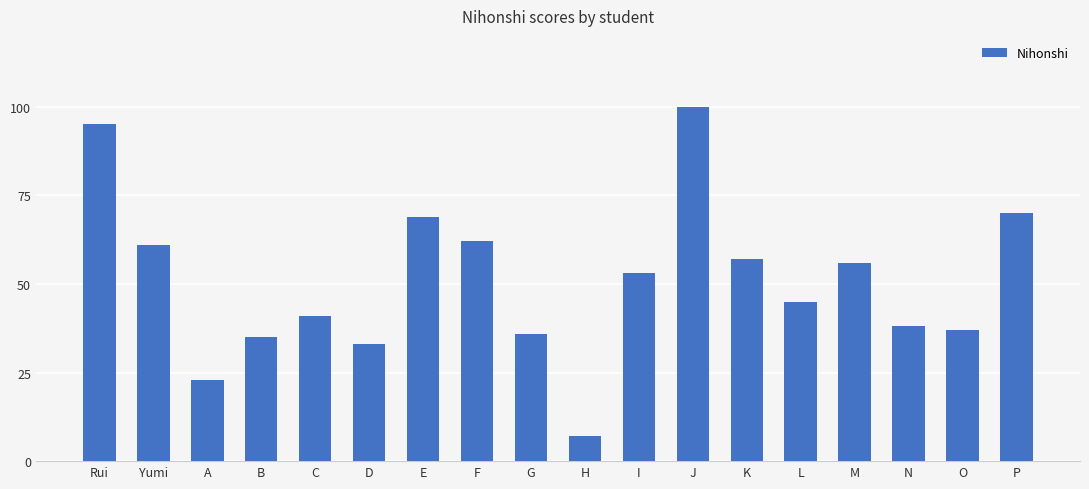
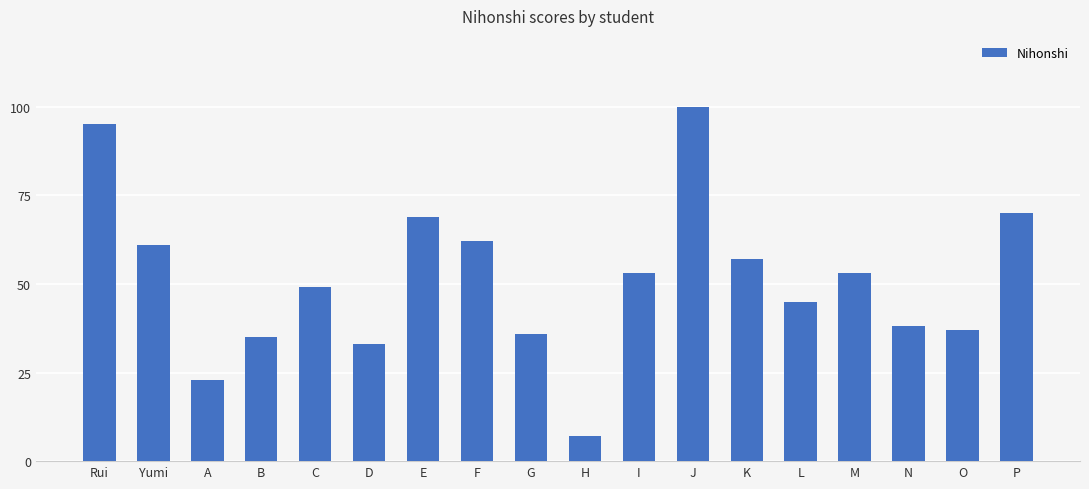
C: 41 -> 49
M: 56 -> 53
